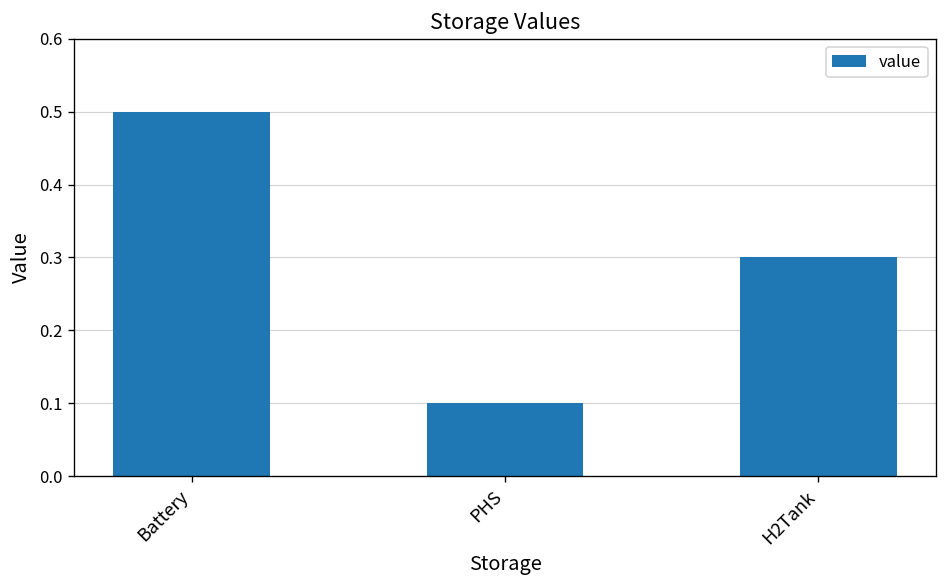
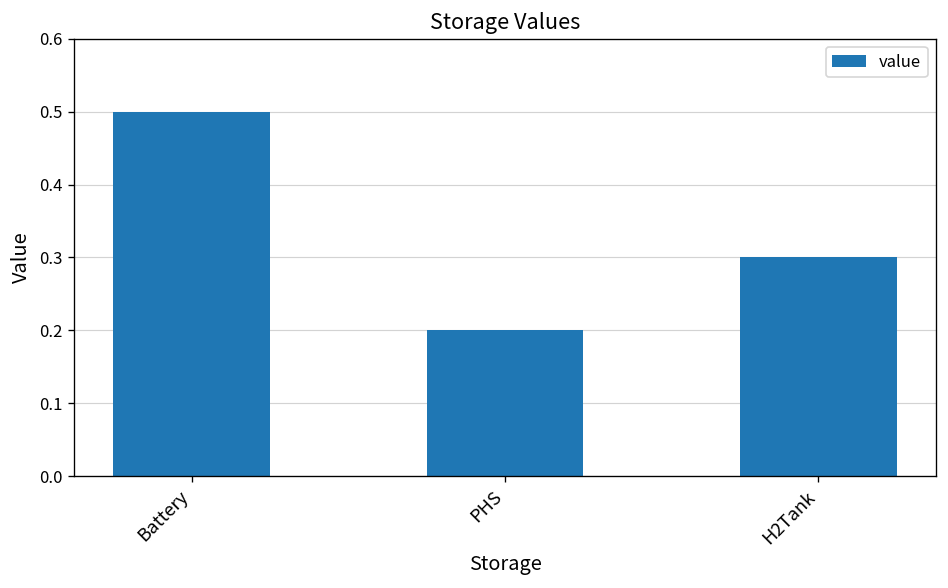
PHS: 0.1 -> 0.2
